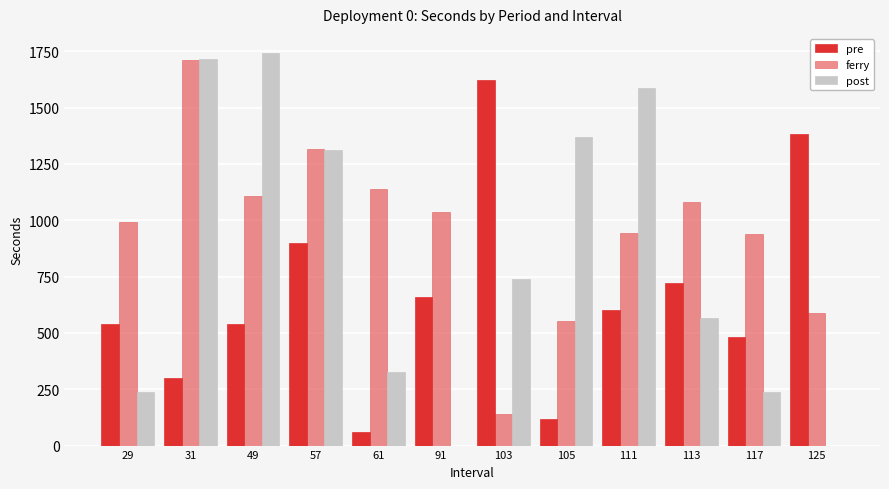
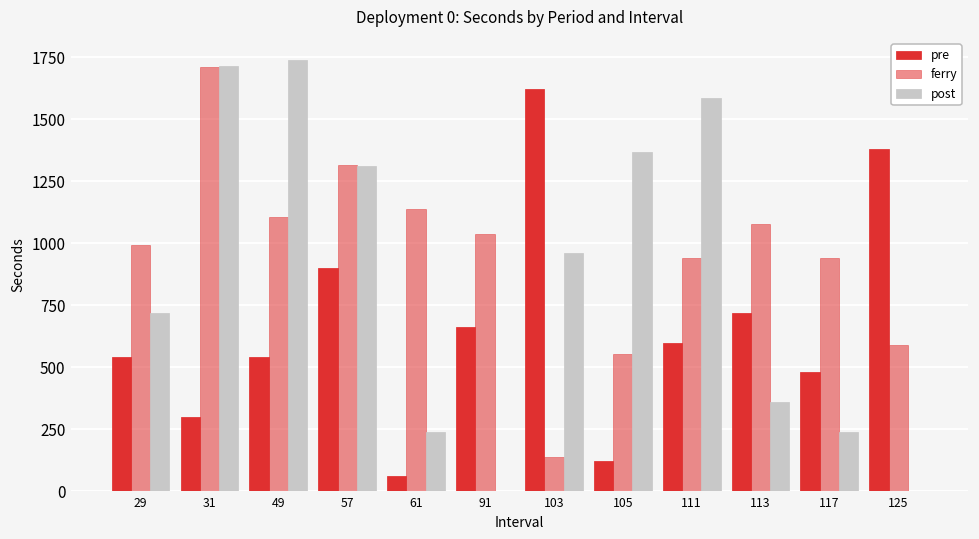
post, 29: 240 -> 720
post, 61: 330 -> 240
post, 103: 740 -> 960
post, 113: 570 -> 360
